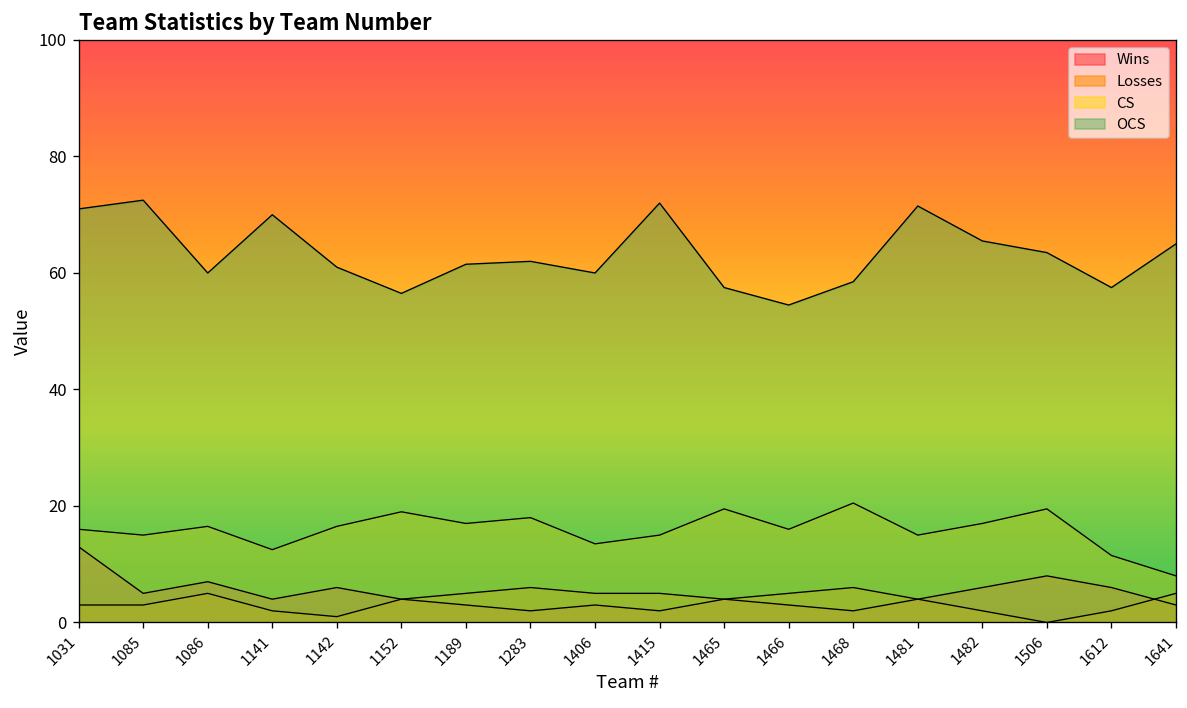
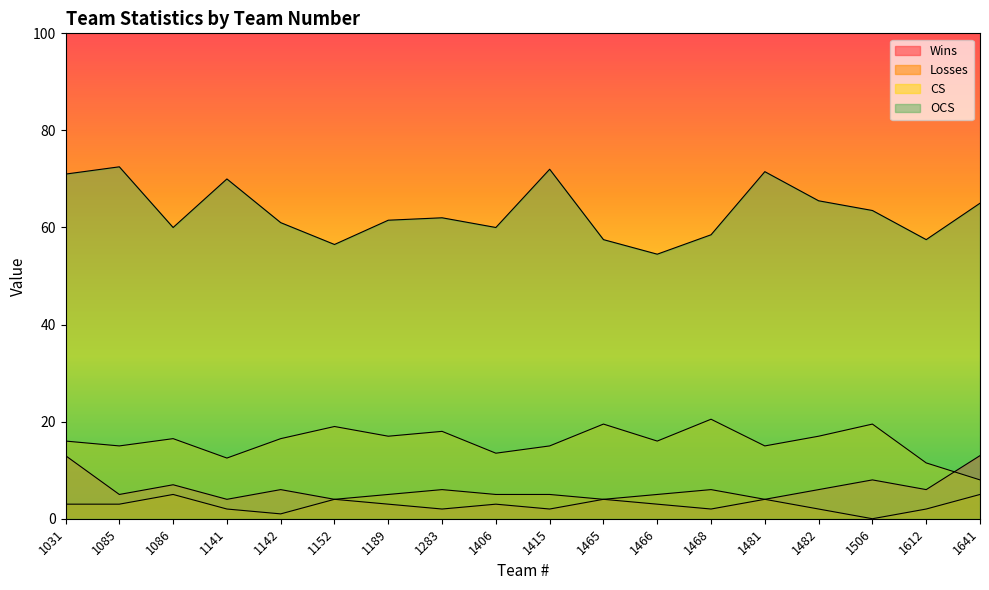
Wins, 1641: 3 -> 13
